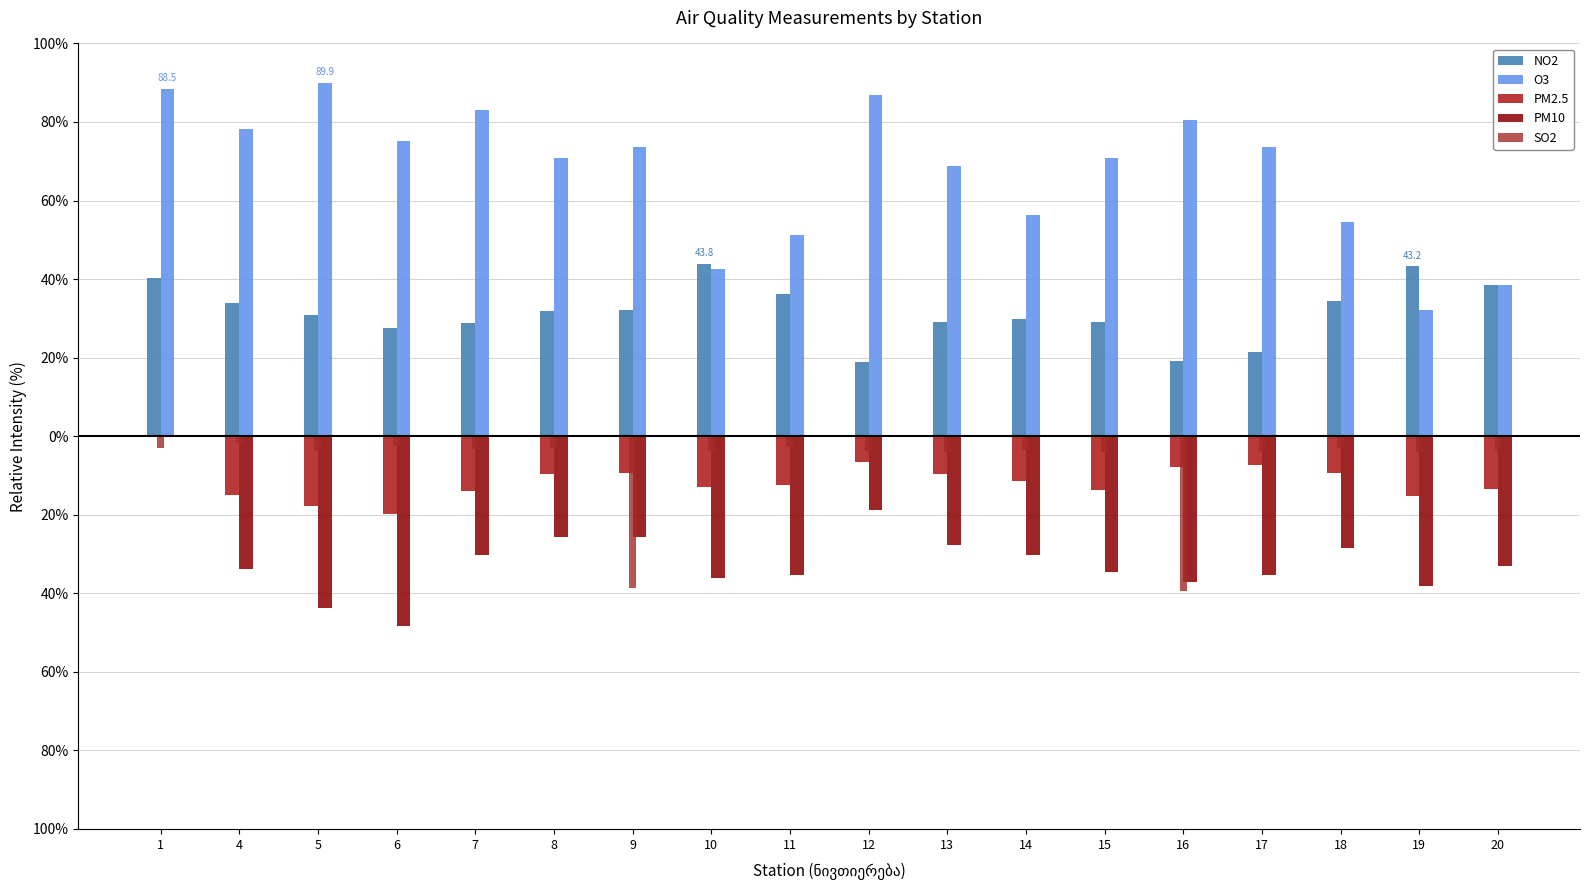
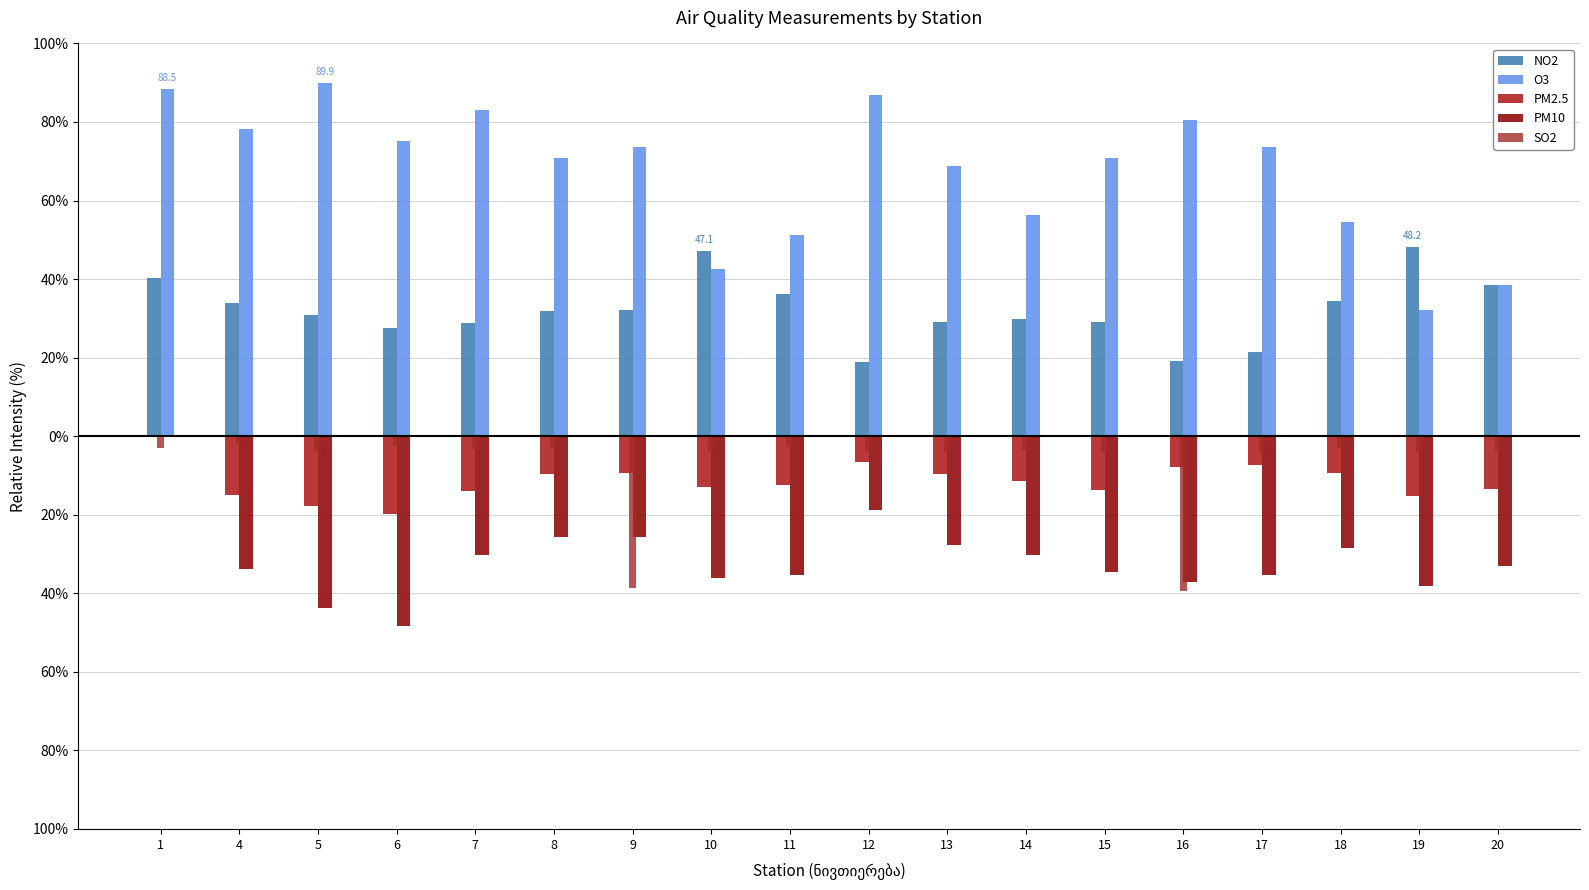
NO2, 10: 43.8 -> 47.1
NO2, 19: 43.2 -> 48.2
